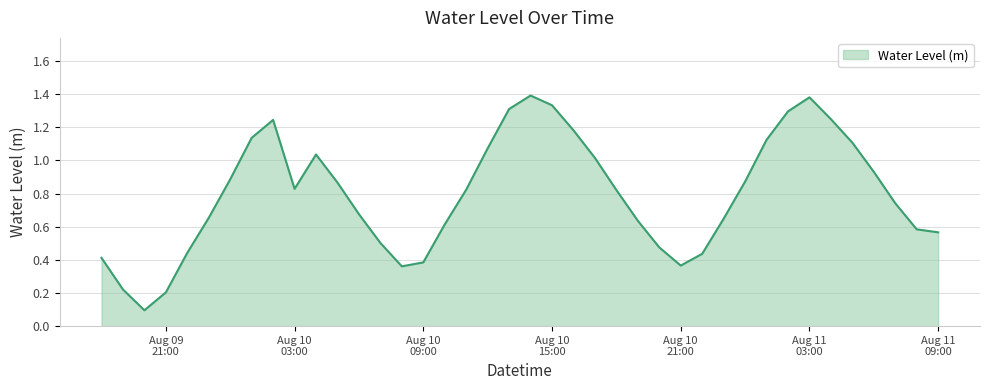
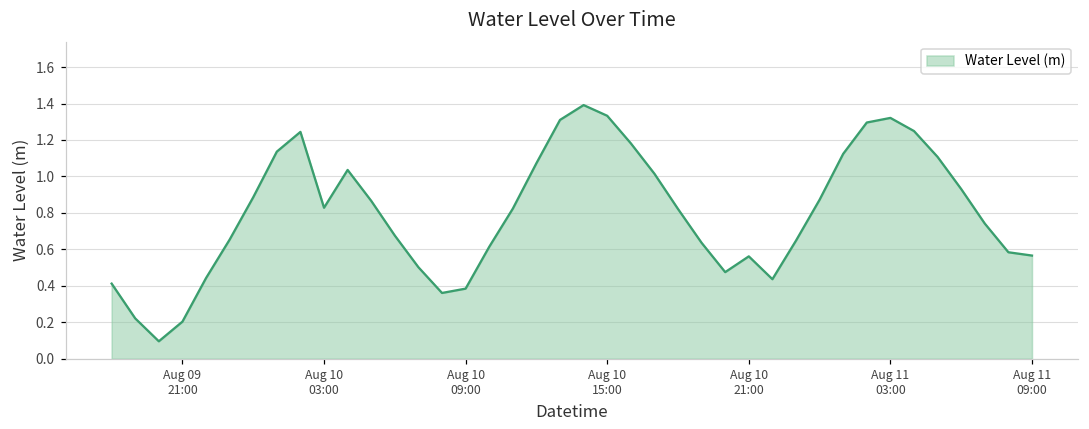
Aug 10 21:00: 0.37 -> 0.56
Aug 11 03:00: 1.38 -> 1.32
